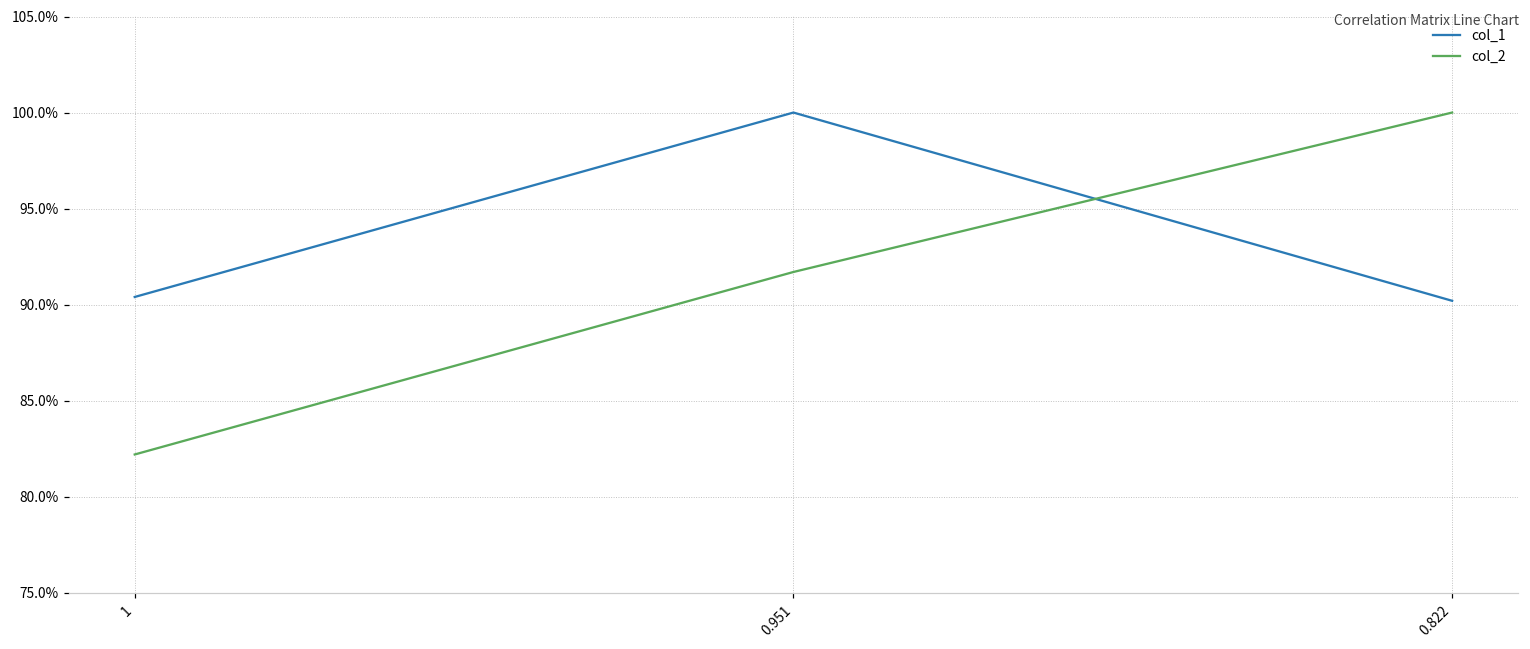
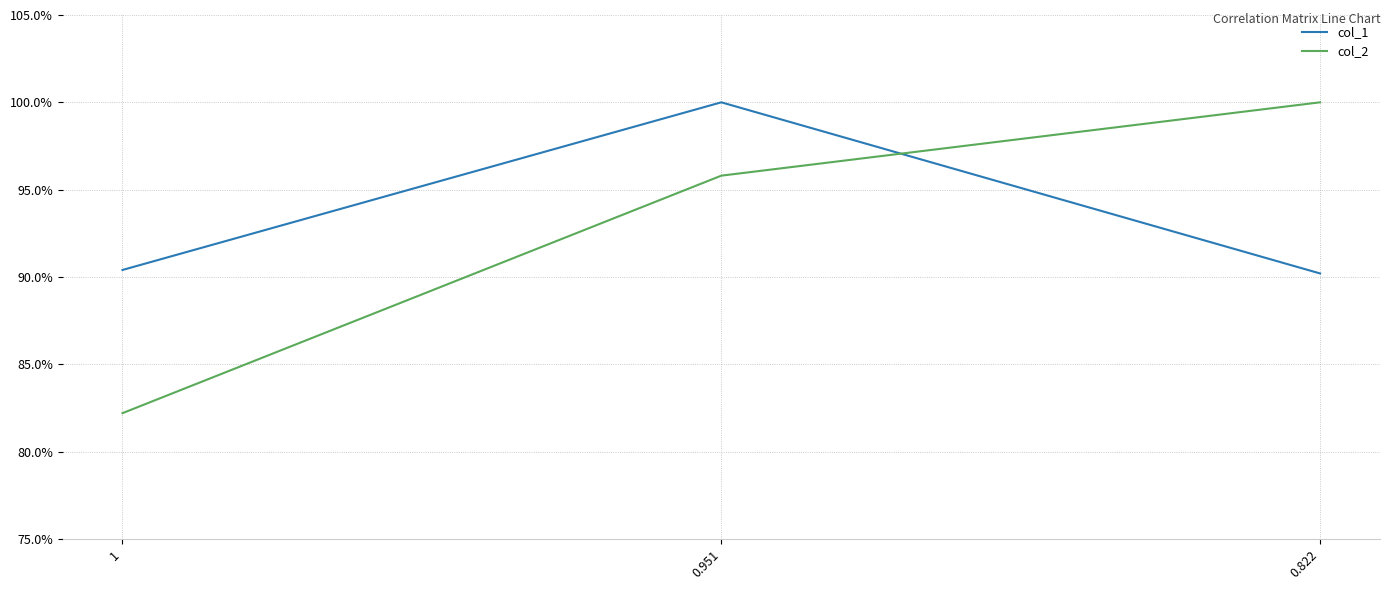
col_2, 0.951: 91.7% -> 95.8%
